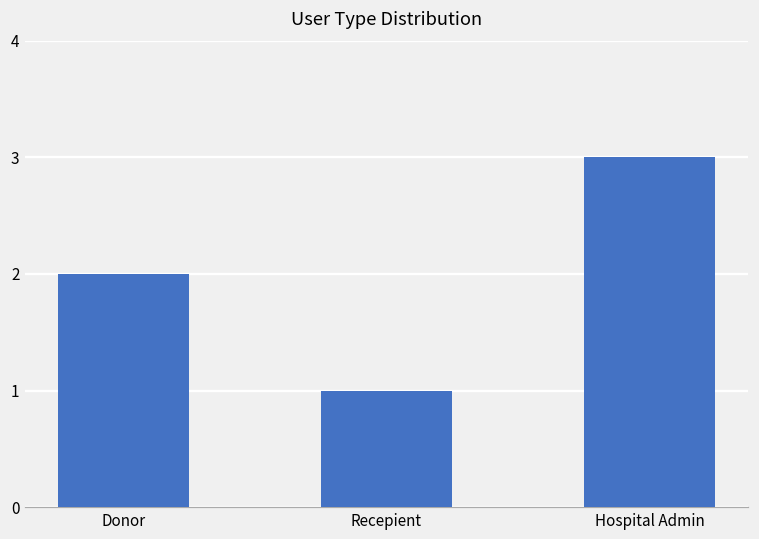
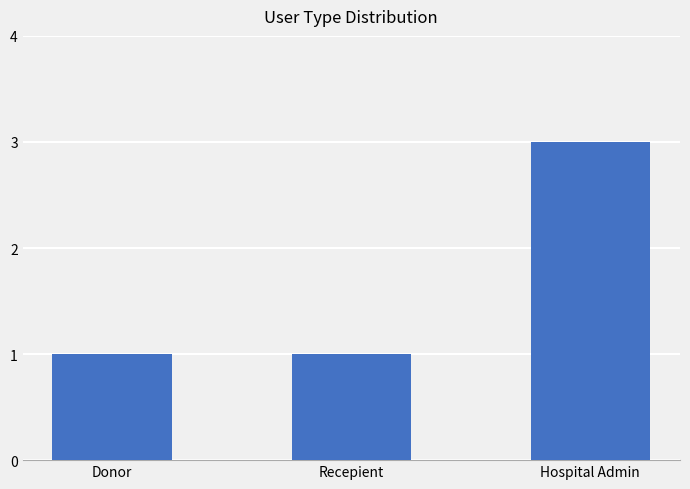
Donor: 2 -> 1
